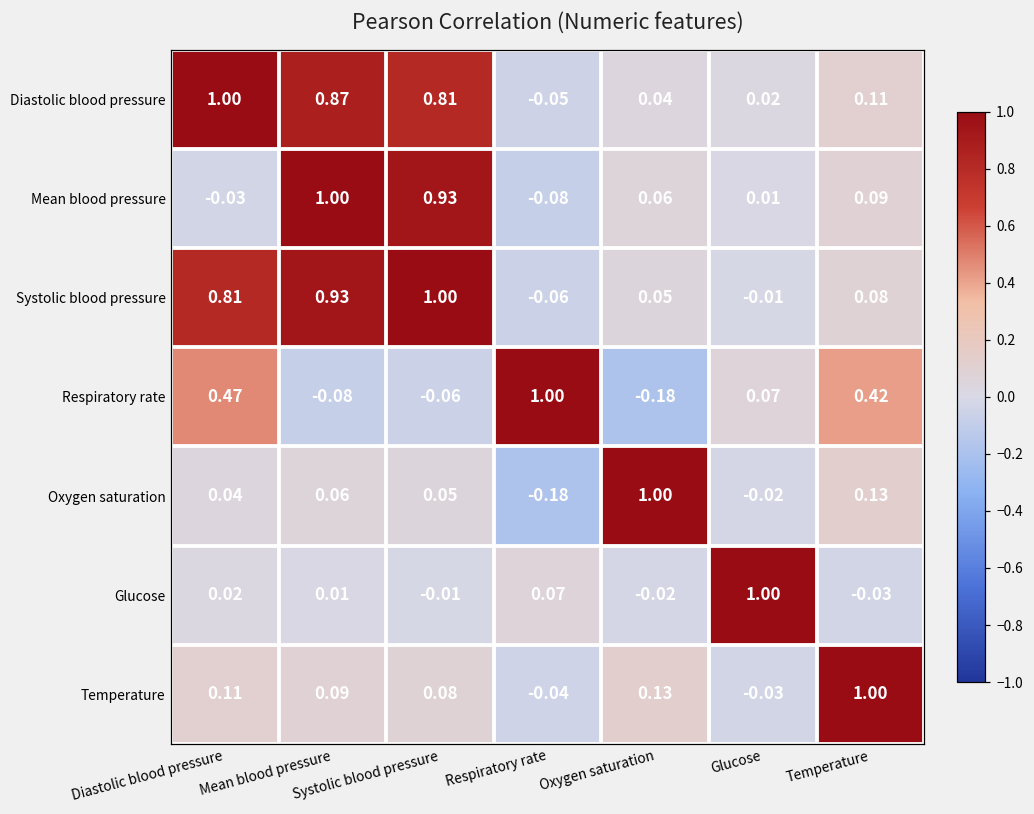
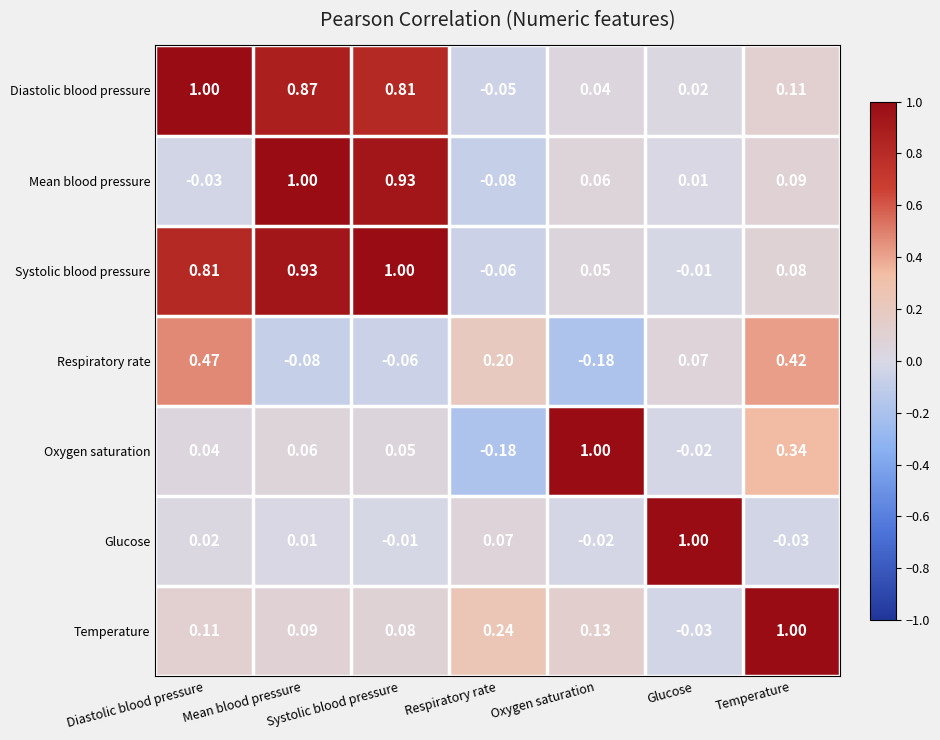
Respiratory rate, Respiratory rate: 1.00 -> 0.20
Oxygen saturation, Temperature: 0.13 -> 0.34
Temperature, Respiratory rate: -0.04 -> 0.24
